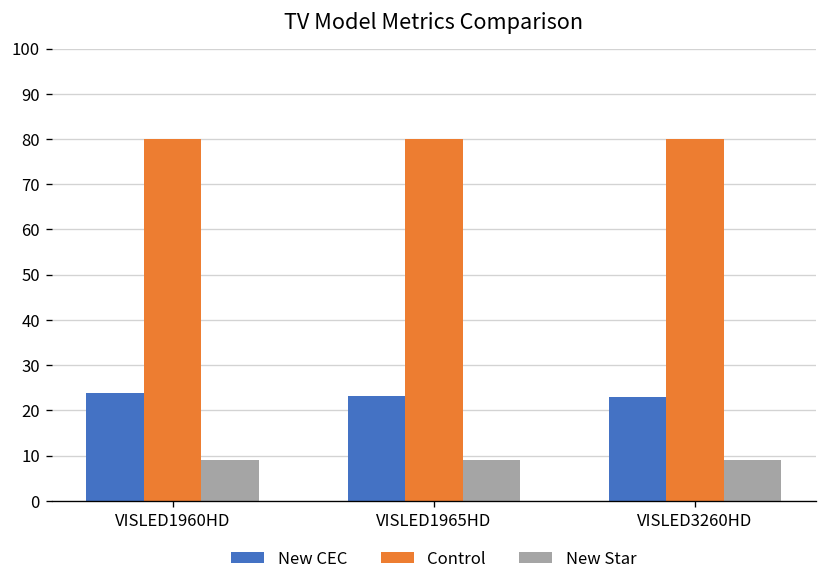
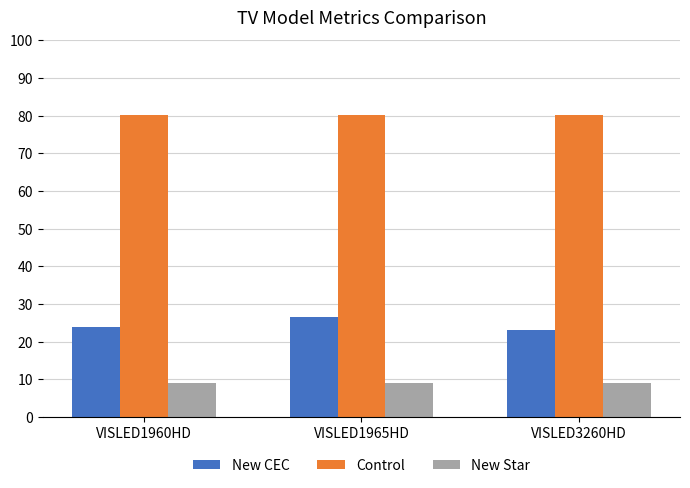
New CEC, VISLED1965HD: 23 -> 27
